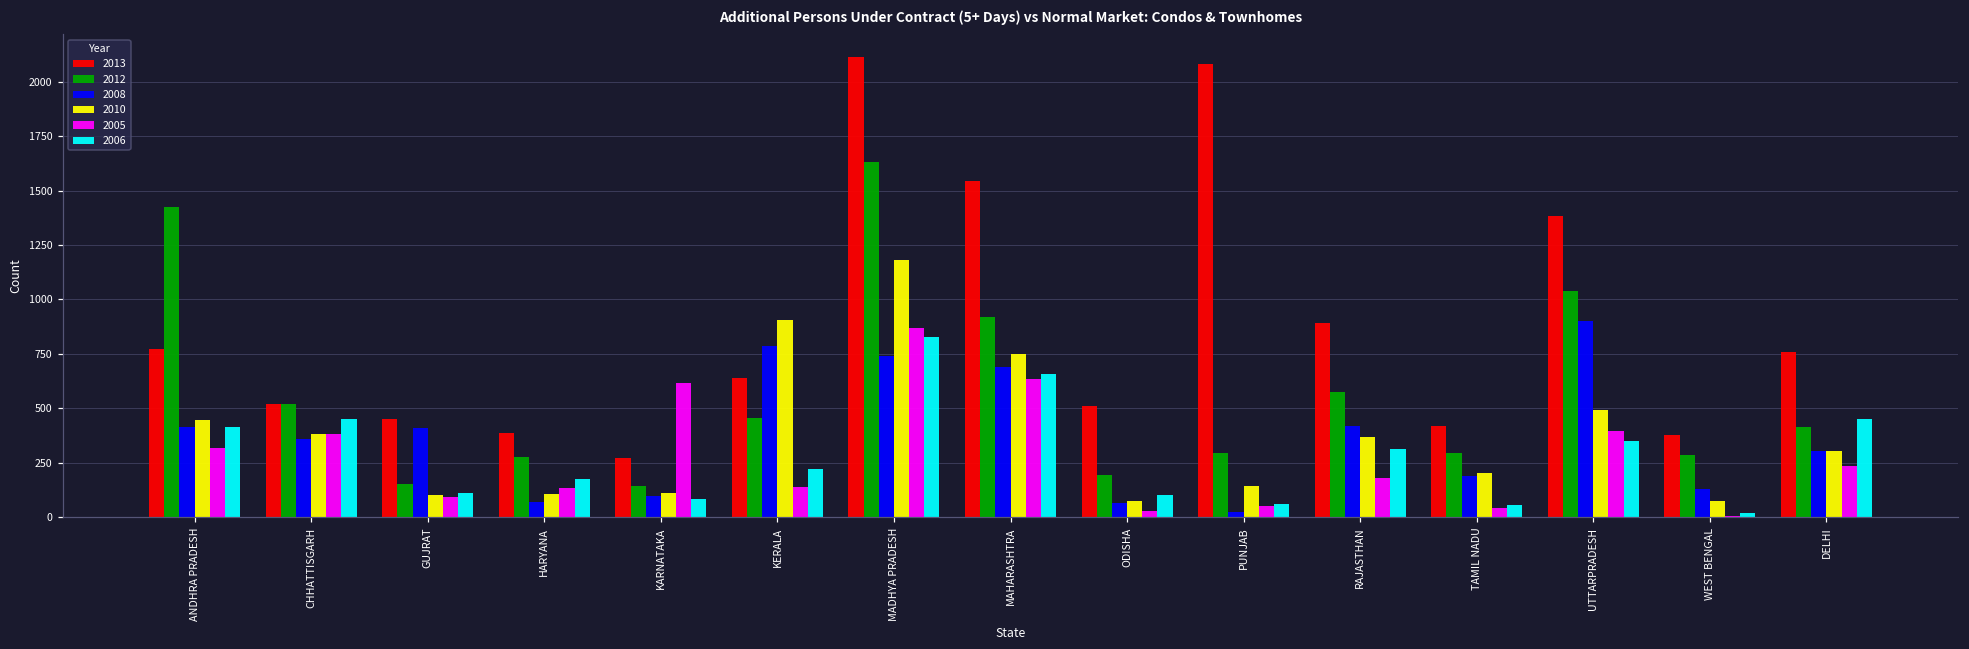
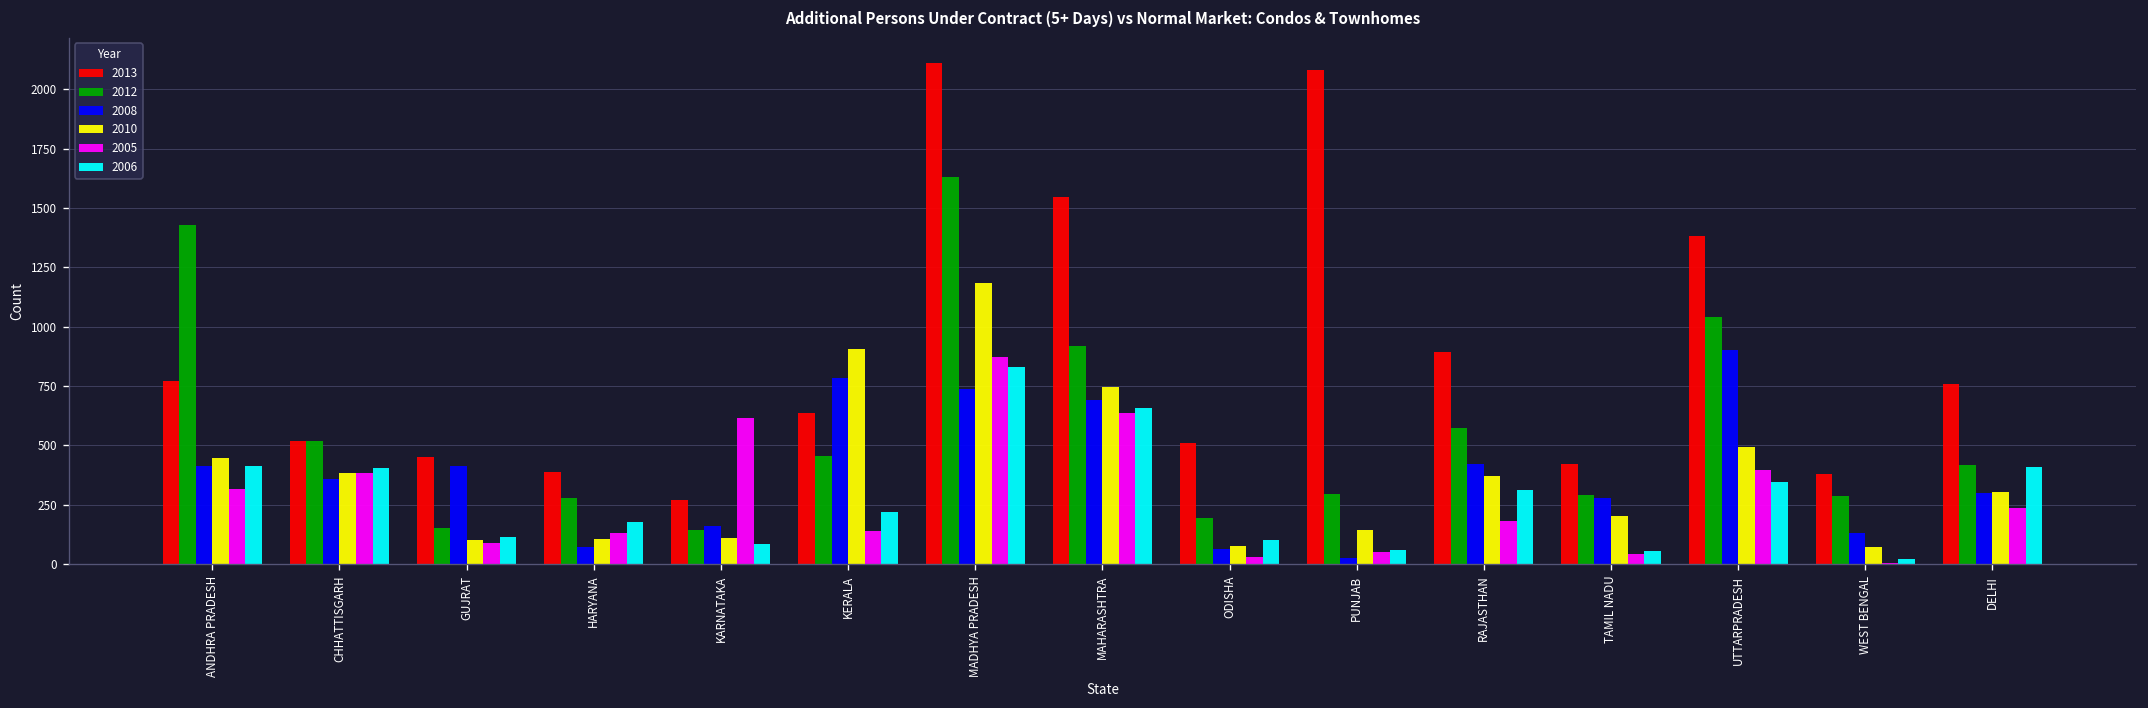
2006, CHHATTISGARH: 450 -> 400
2008, KARNATAKA: 100 -> 160
2008, TAMIL NADU: 190 -> 280
2006, DELHI: 450 -> 410
